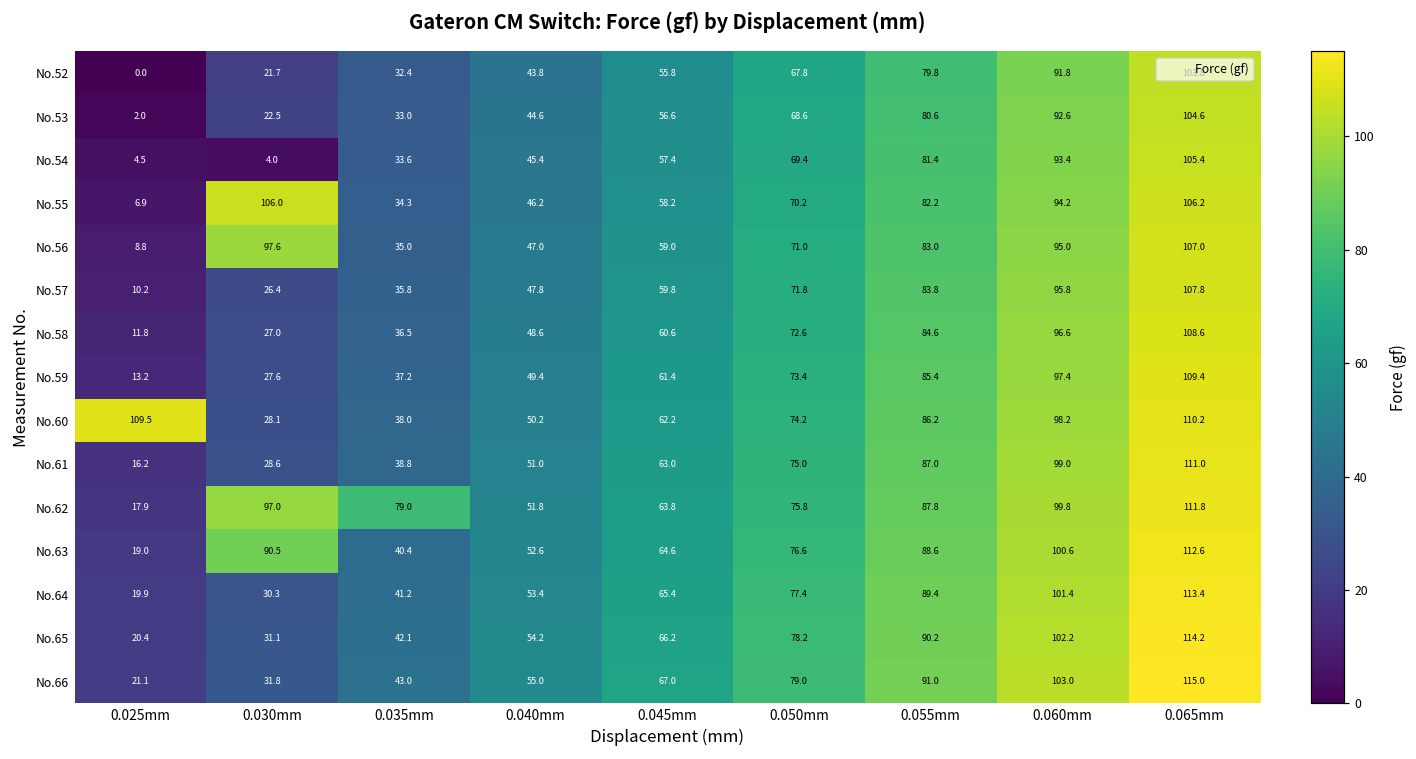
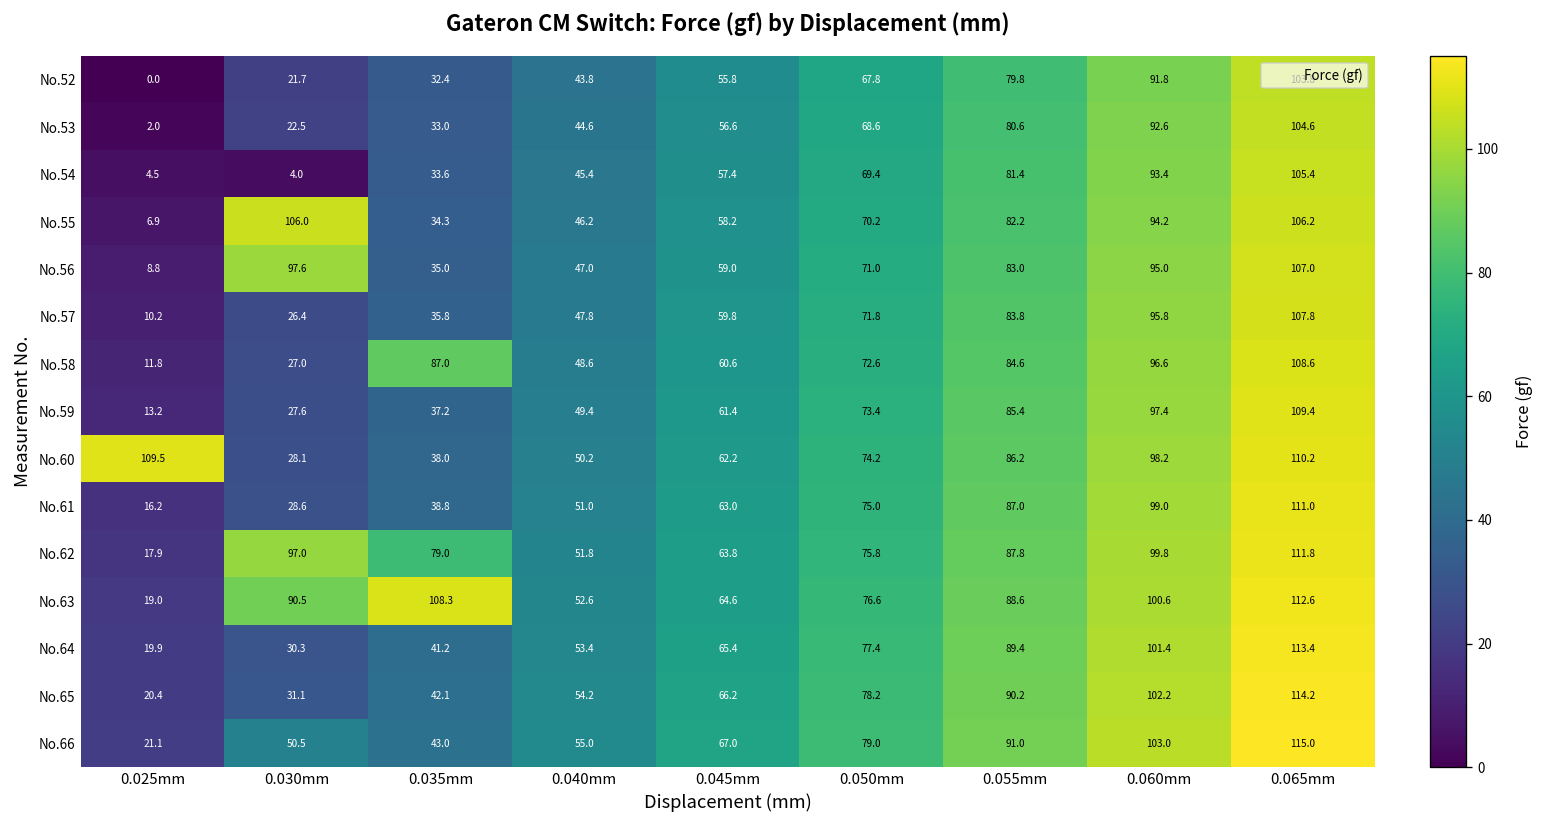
No.58, 0.035mm: 36.5 -> 87.0
No.63, 0.035mm: 40.4 -> 108.3
No.66, 0.030mm: 31.8 -> 50.5
